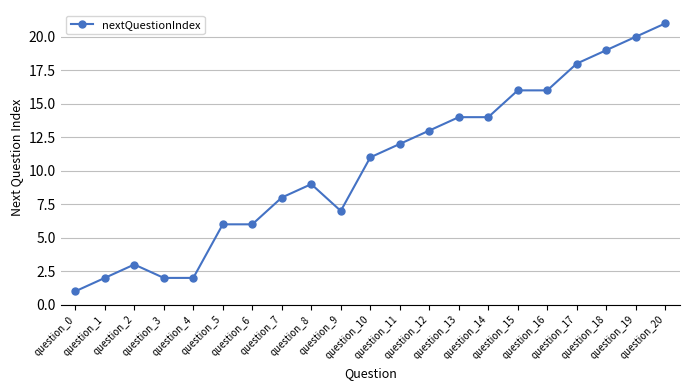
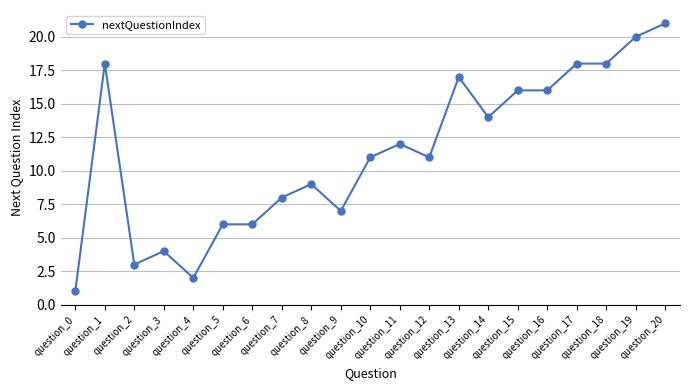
question_1: 2 -> 18
question_3: 2 -> 4
question_12: 13 -> 11
question_13: 14 -> 17
question_18: 19 -> 18
